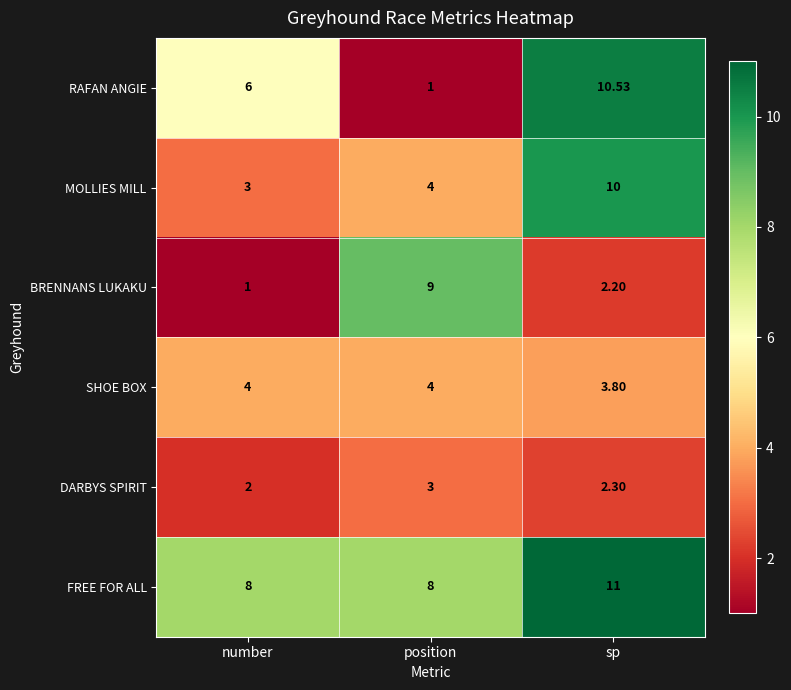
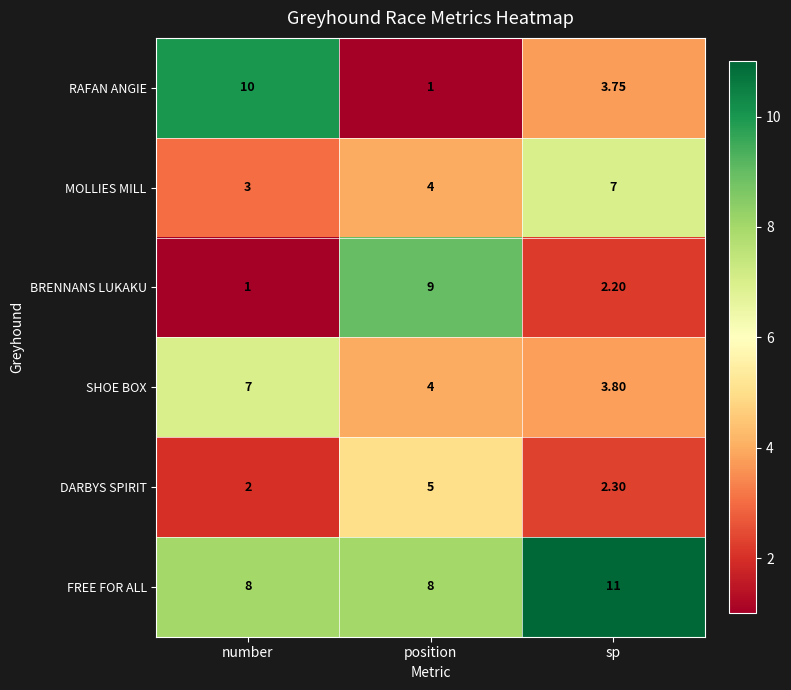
RAFAN ANGIE, number: 6 -> 10
RAFAN ANGIE, sp: 10.53 -> 3.75
MOLLIES MILL, sp: 10 -> 7
SHOE BOX, number: 4 -> 7
DARBYS SPIRIT, position: 3 -> 5
